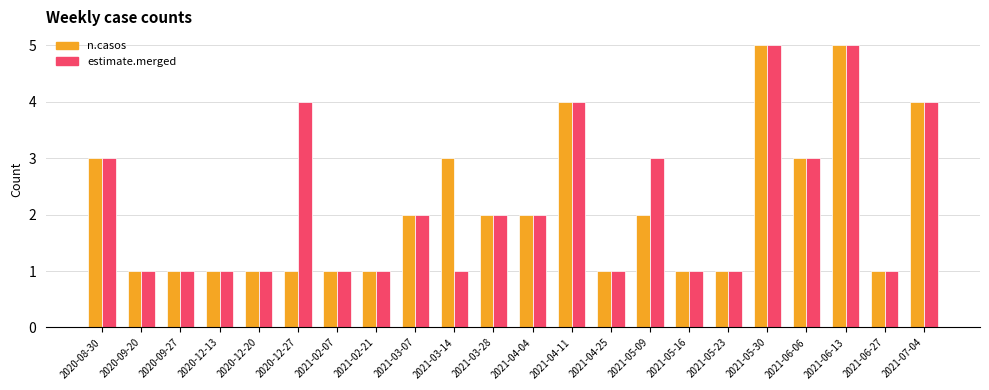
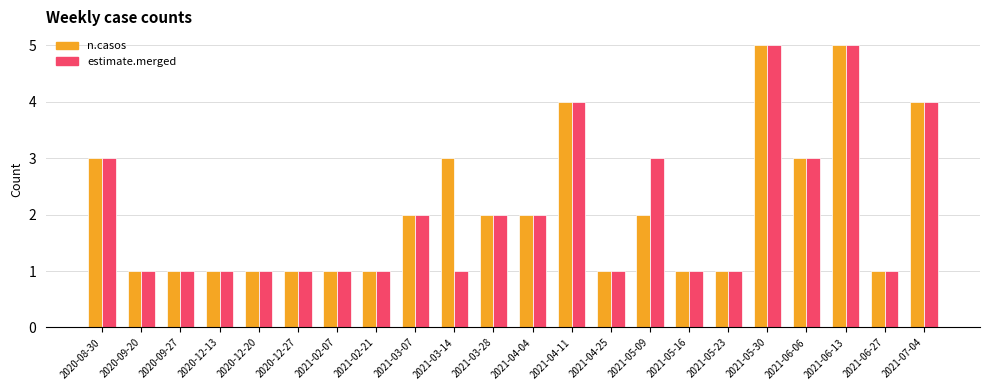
estimate.merged, 2020-12-27: 4 -> 1
